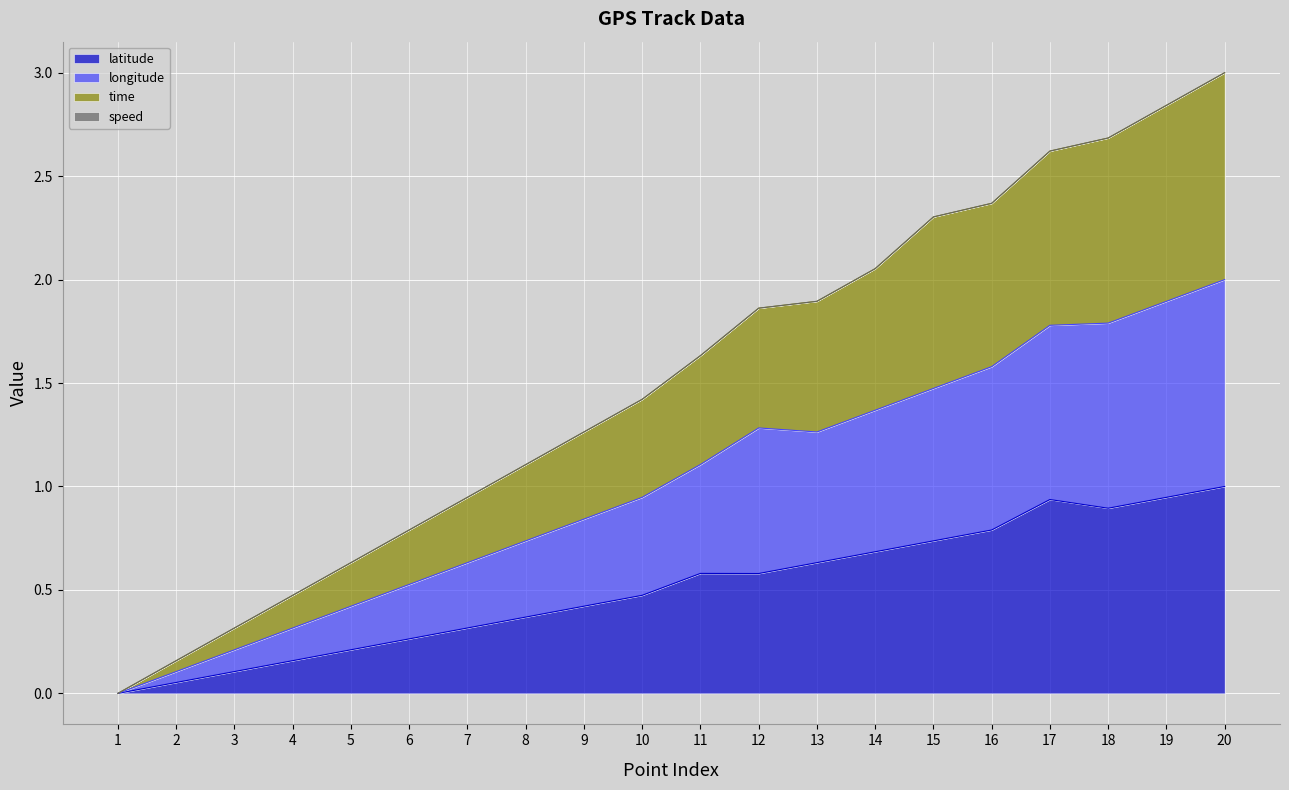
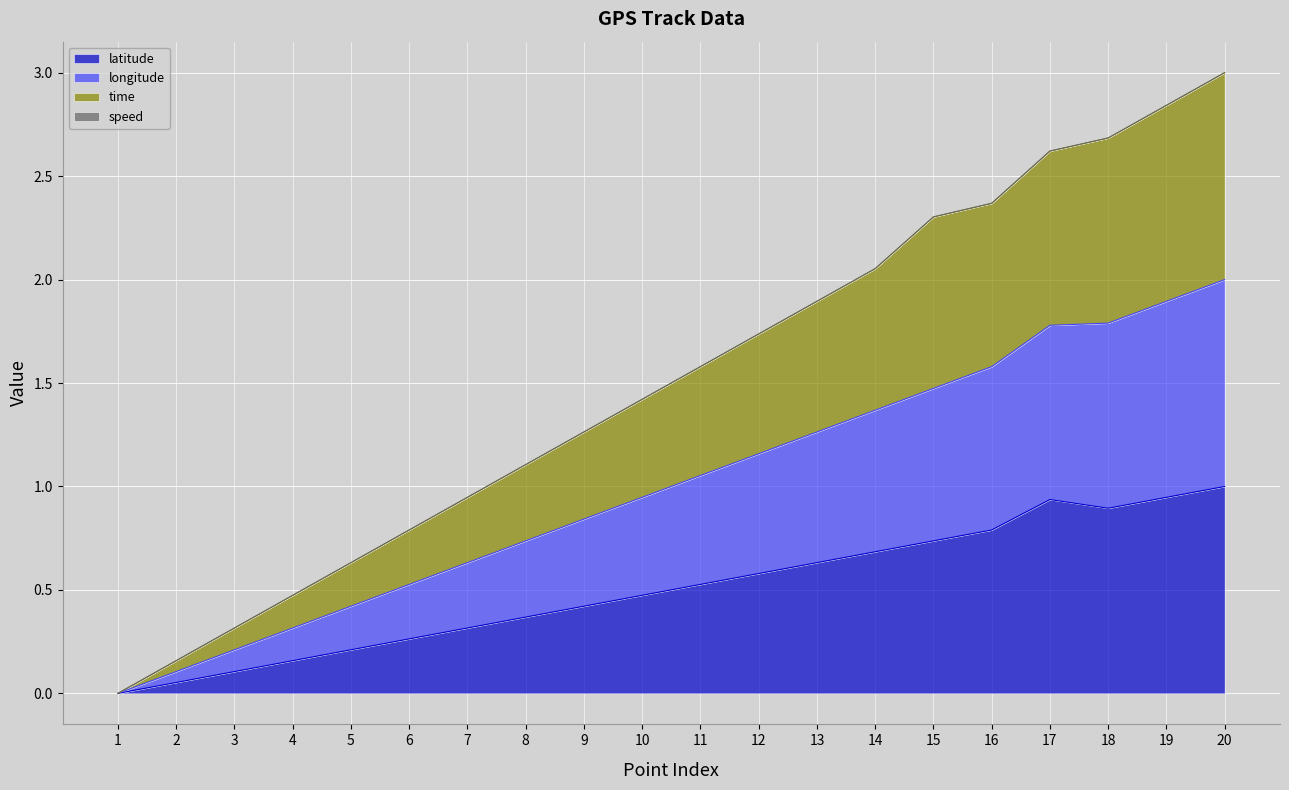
latitude, 11: 0.58 -> 0.53
longitude, 12: 0.70 -> 0.58
